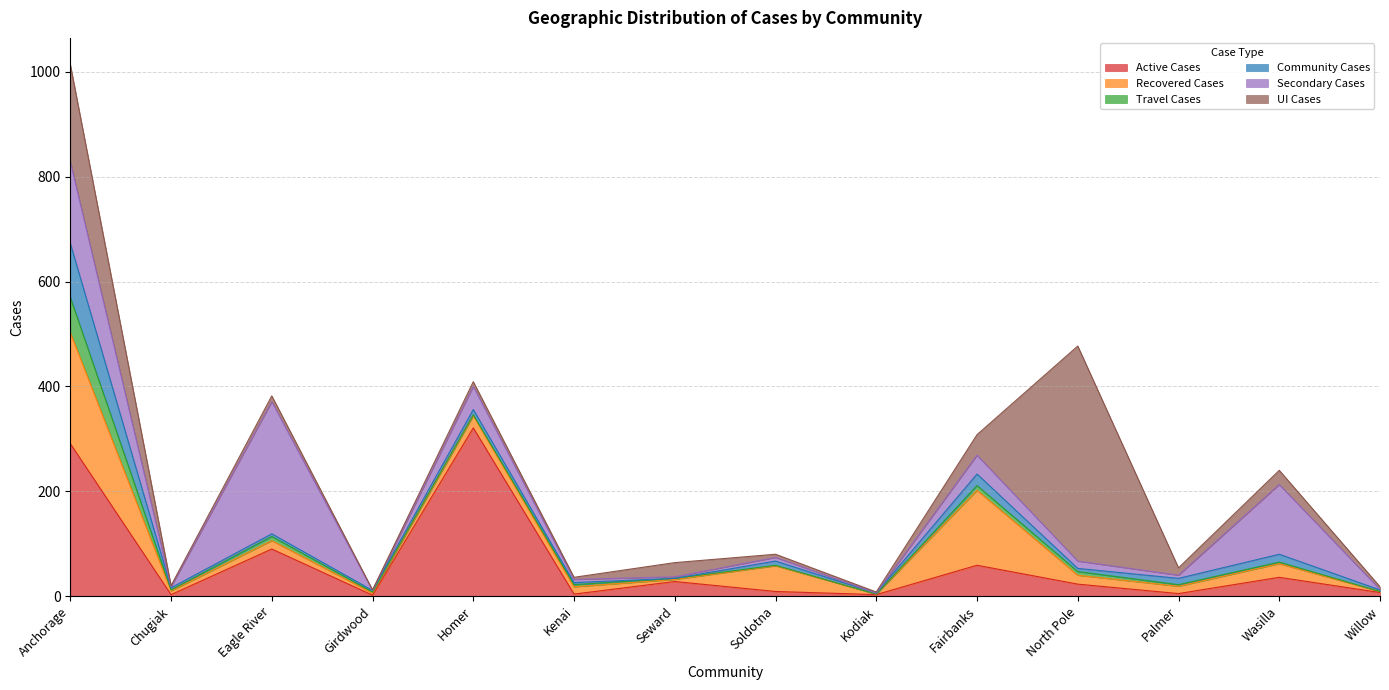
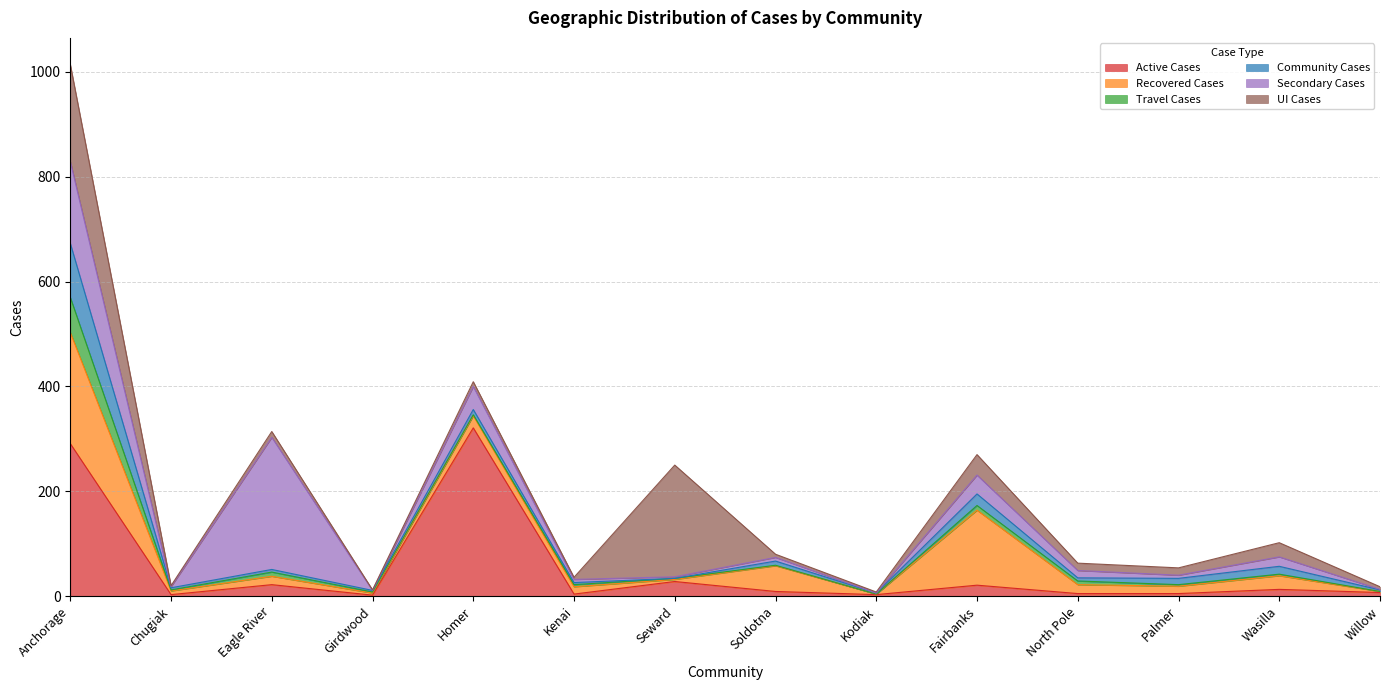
Active Cases, Eagle River: 90 -> 20
UI Cases, Seward: 30 -> 210
Active Cases, Fairbanks: 60 -> 20
Active Cases, North Pole: 20 -> 10
UI Cases, North Pole: 410 -> 10
Active Cases, Wasilla: 40 -> 10
Secondary Cases, Wasilla: 130 -> 20
